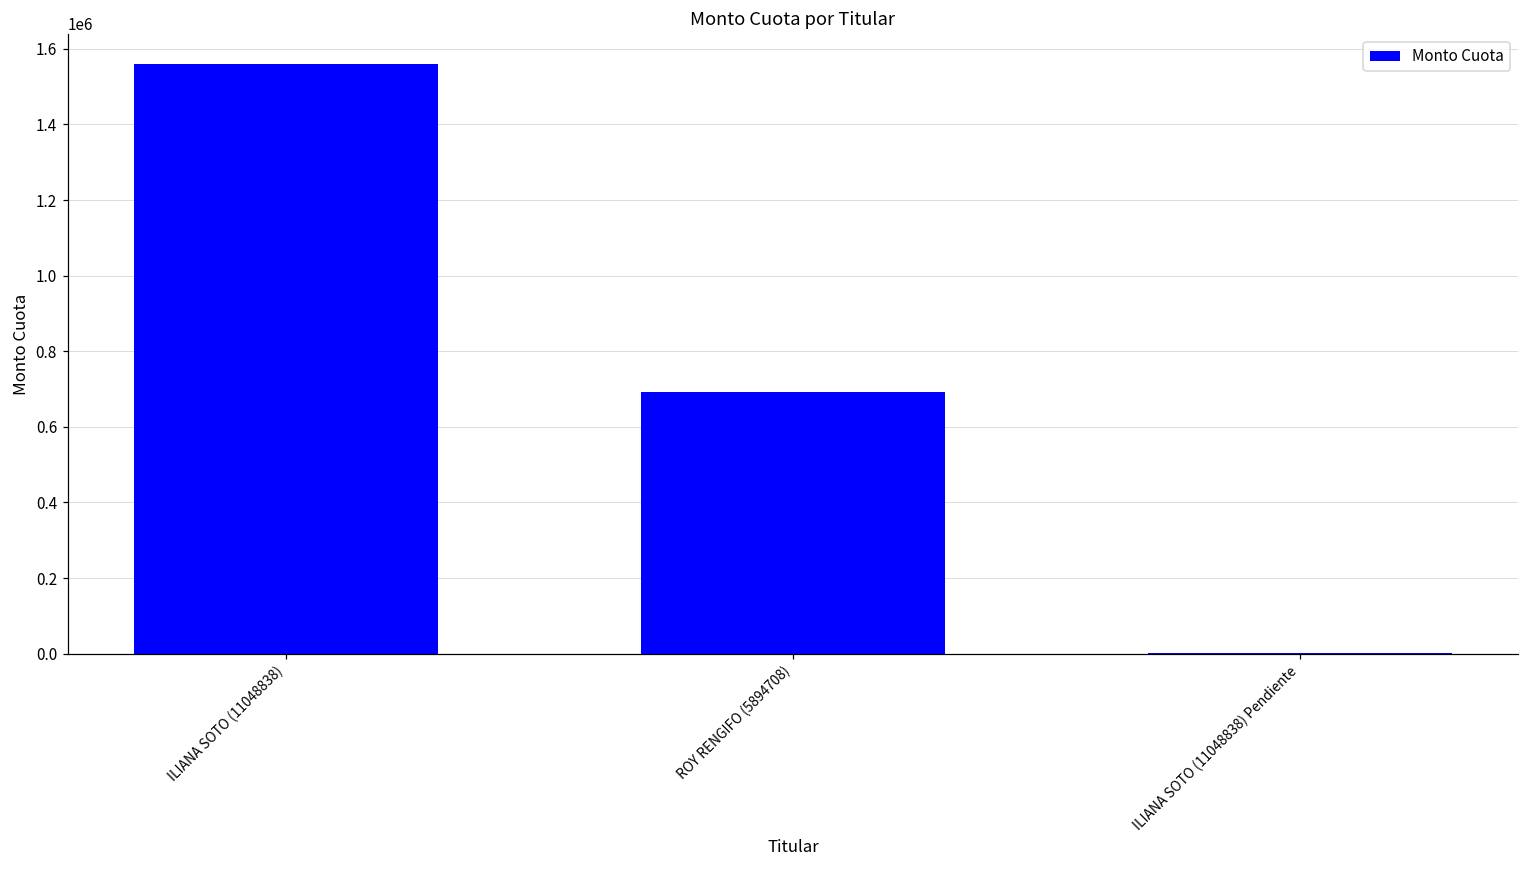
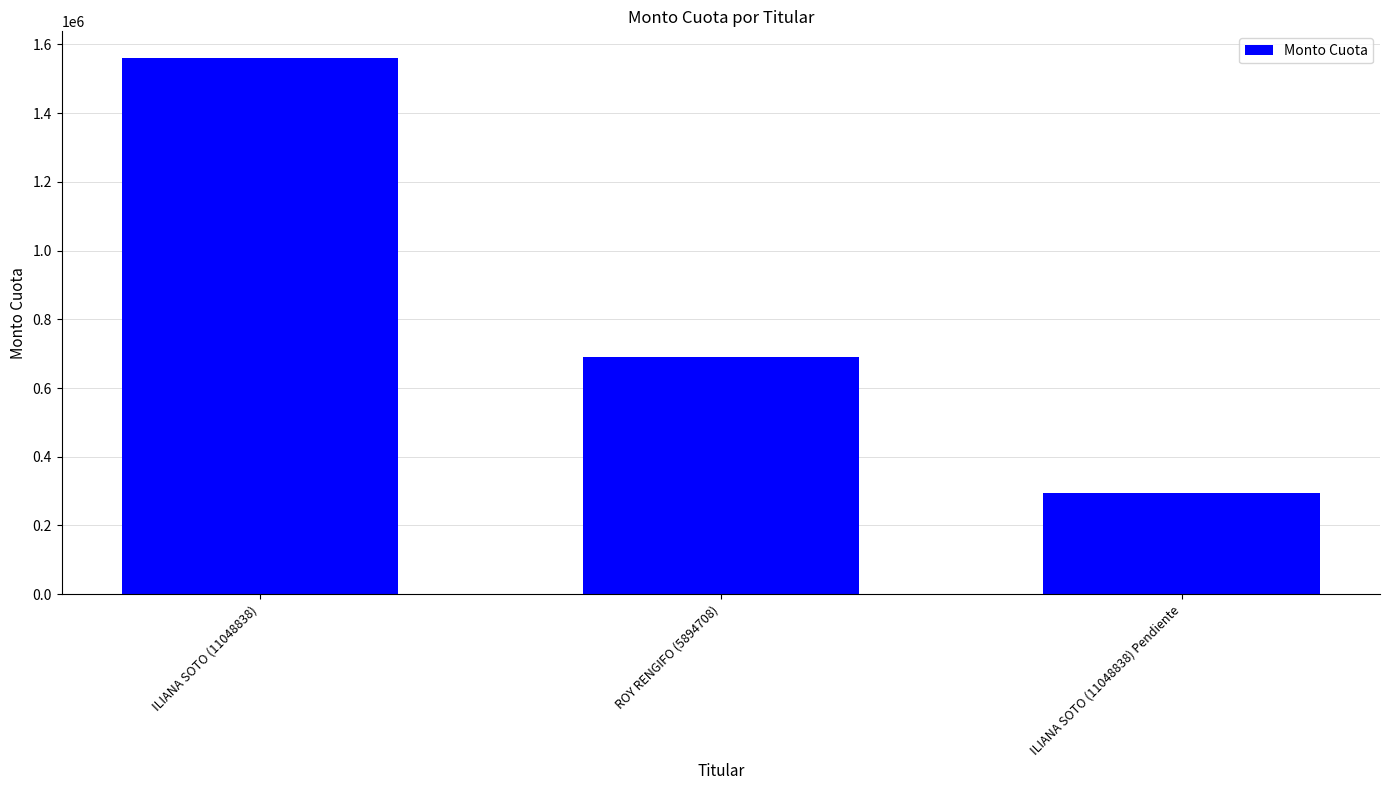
ILIANA SOTO (11048838) Pendiente: 0 -> 290000
